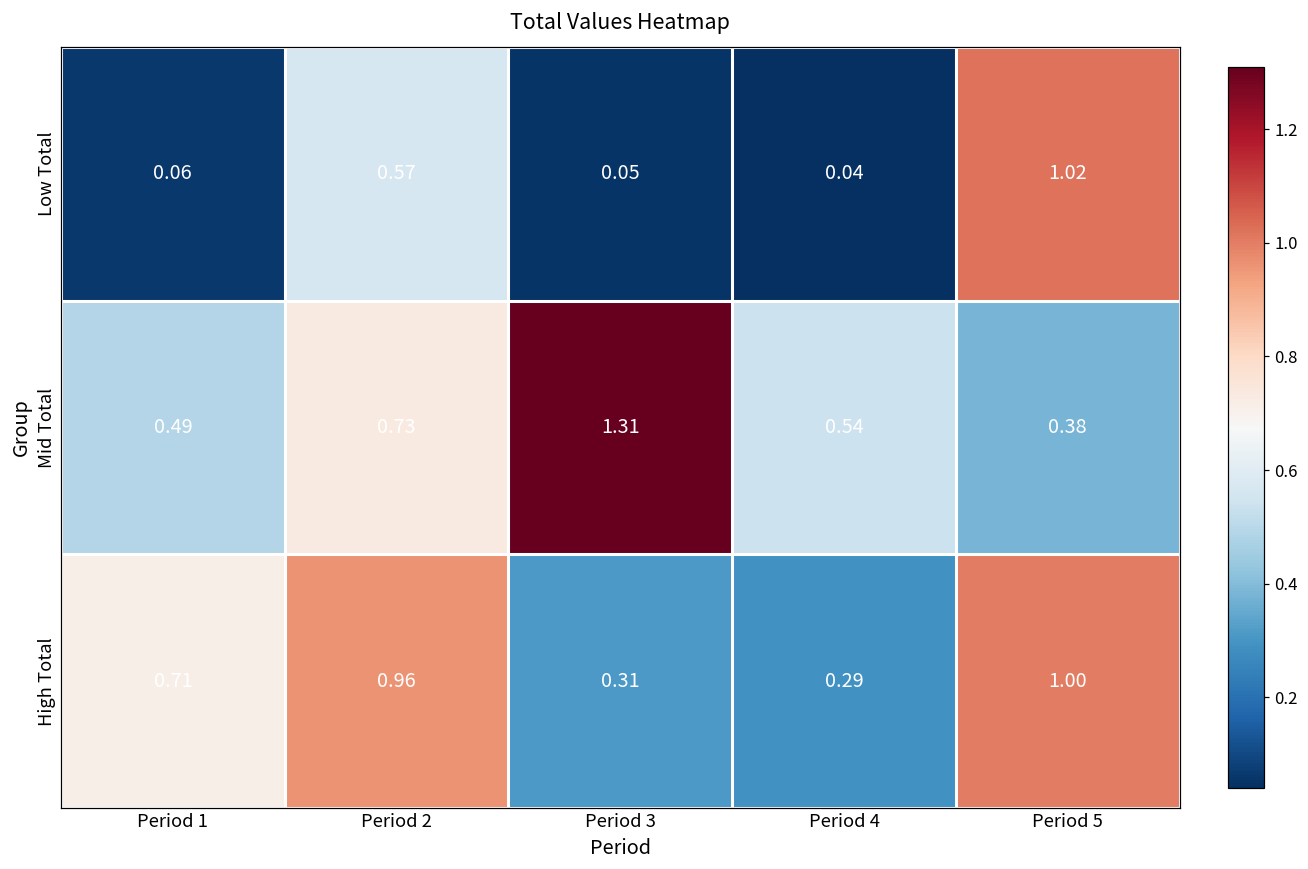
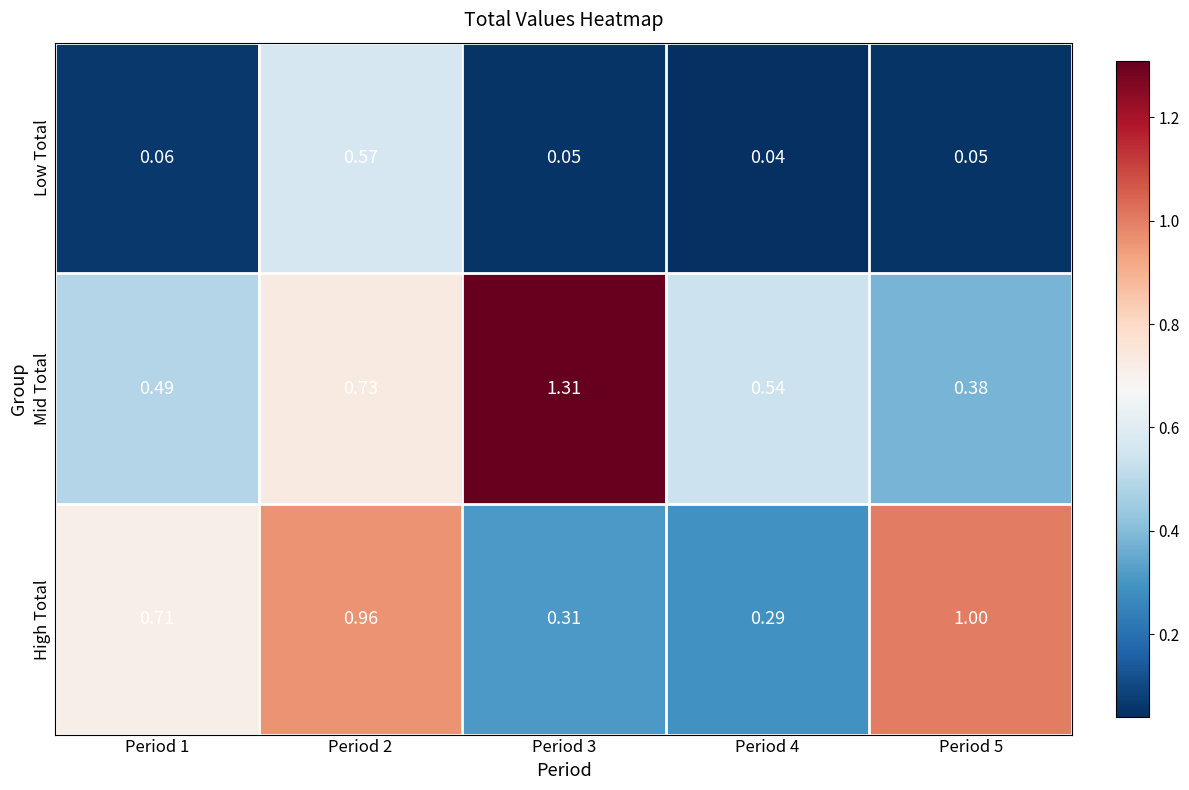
Low Total, Period 5: 1.02 -> 0.05
